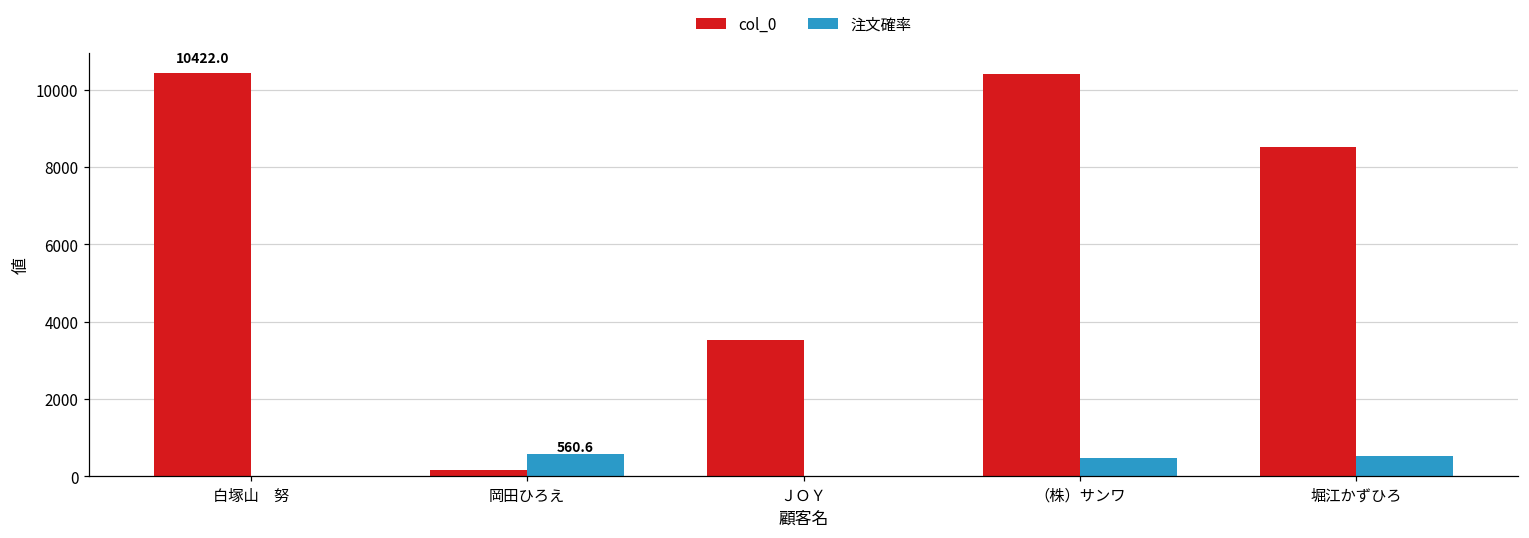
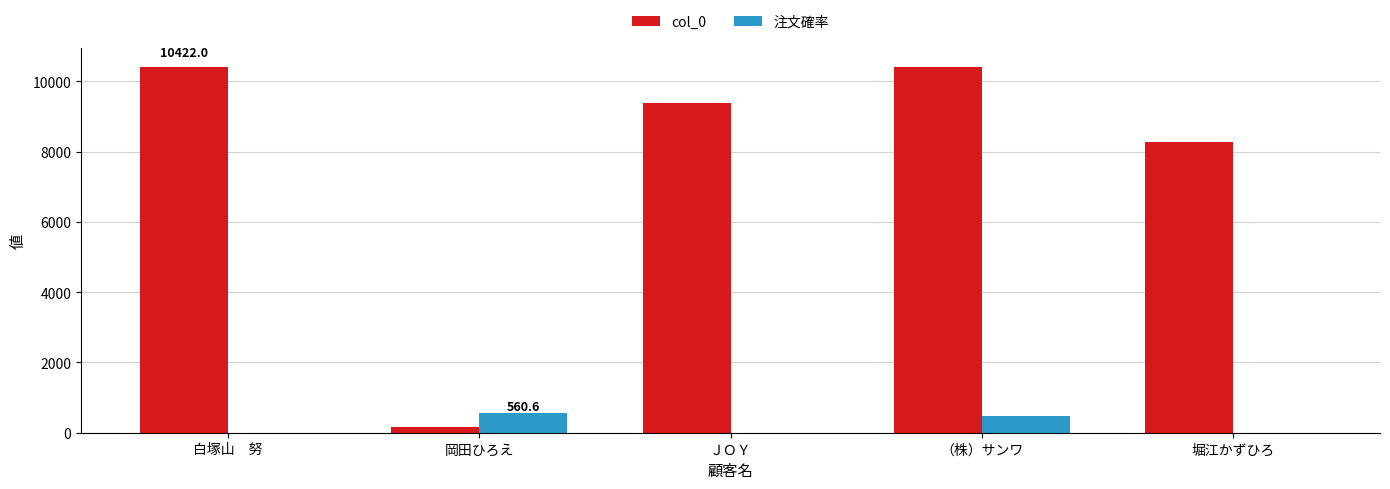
col_0, ＪＯＹ: 3500 -> 9400
col_0, 堀江かずひろ: 8500 -> 8300
注文確率, 堀江かずひろ: 500 -> 0
